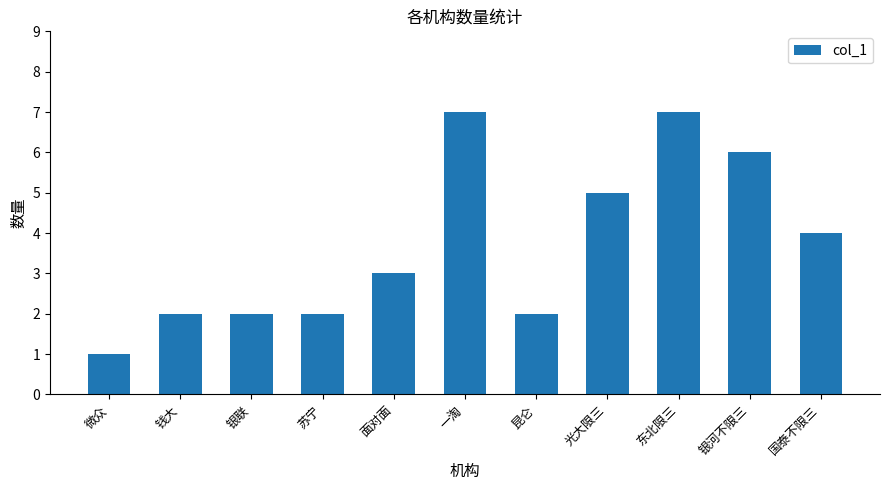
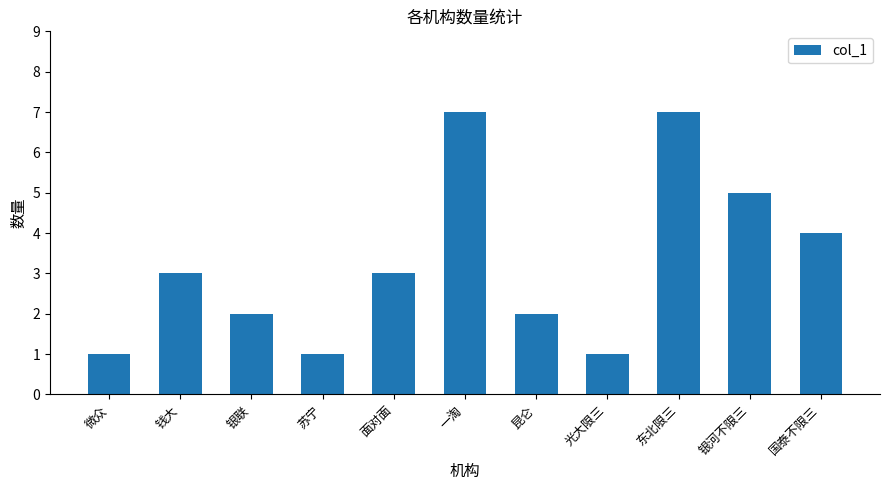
钱大: 2 -> 3
苏宁: 2 -> 1
光大限三: 5 -> 1
银河不限三: 6 -> 5
